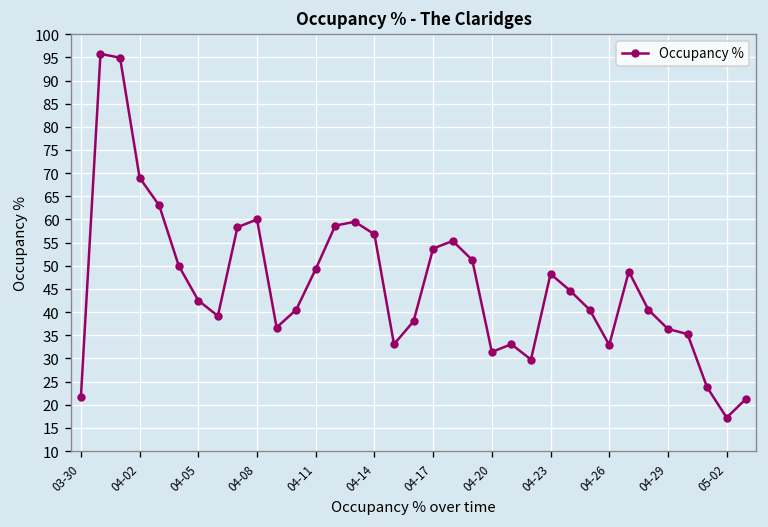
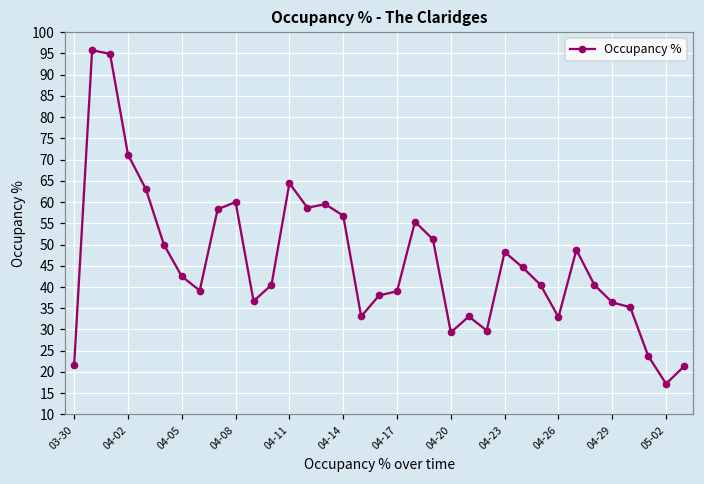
04-02: 69 -> 71
04-11: 49 -> 64
04-17: 54 -> 39
04-20: 31 -> 29
